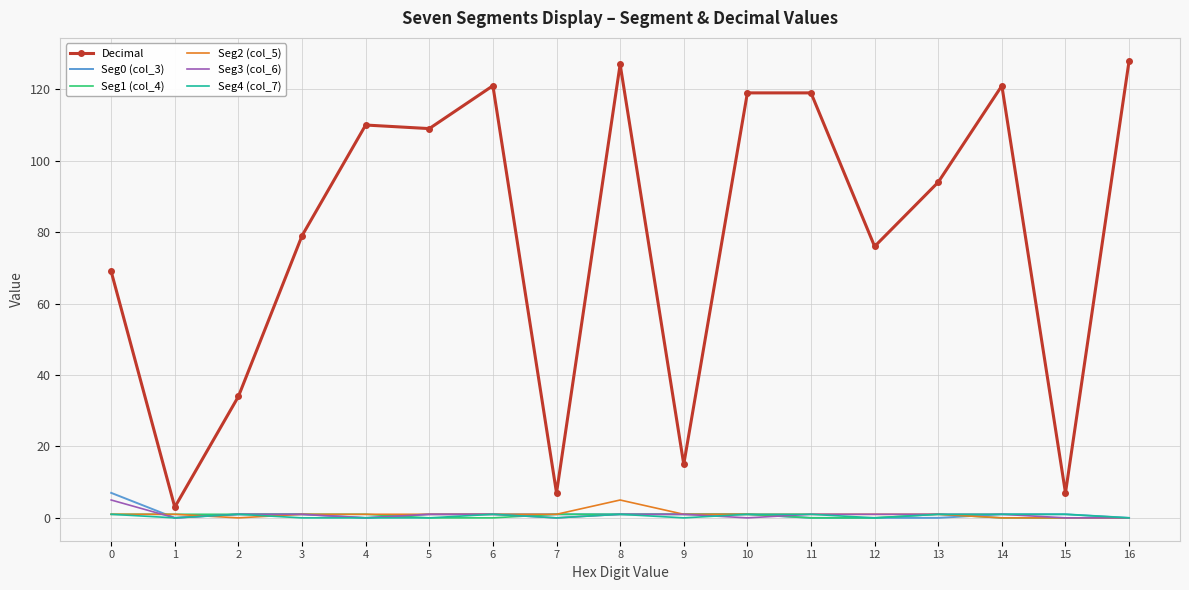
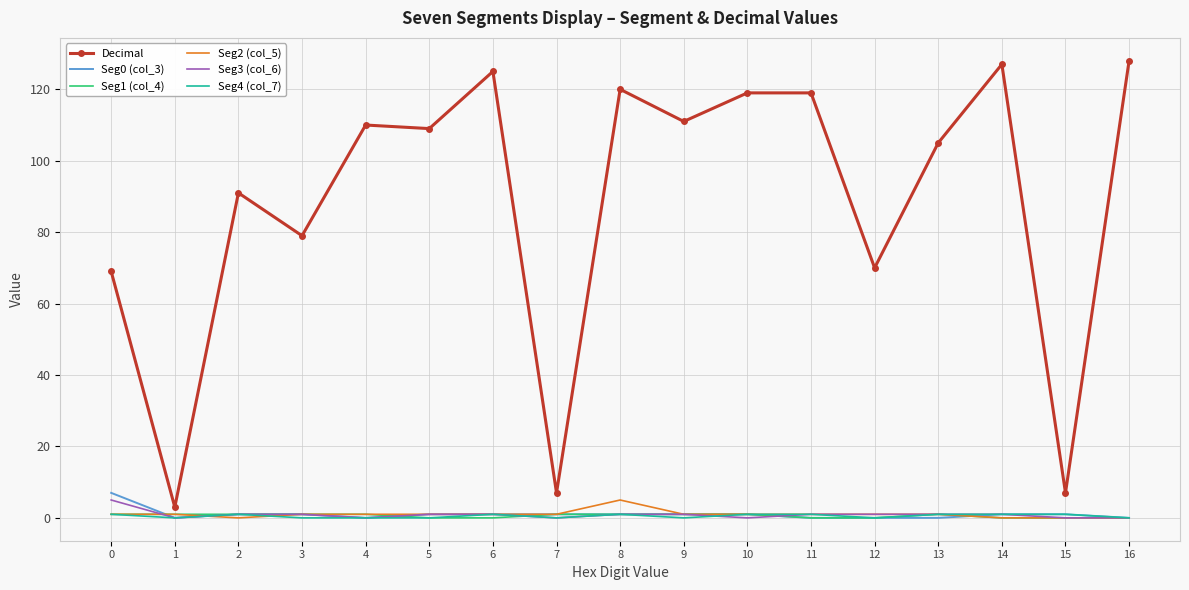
Decimal, 2: 34 -> 91
Decimal, 6: 121 -> 125
Decimal, 8: 127 -> 120
Decimal, 9: 15 -> 111
Decimal, 12: 76 -> 70
Decimal, 13: 94 -> 105
Decimal, 14: 121 -> 127
